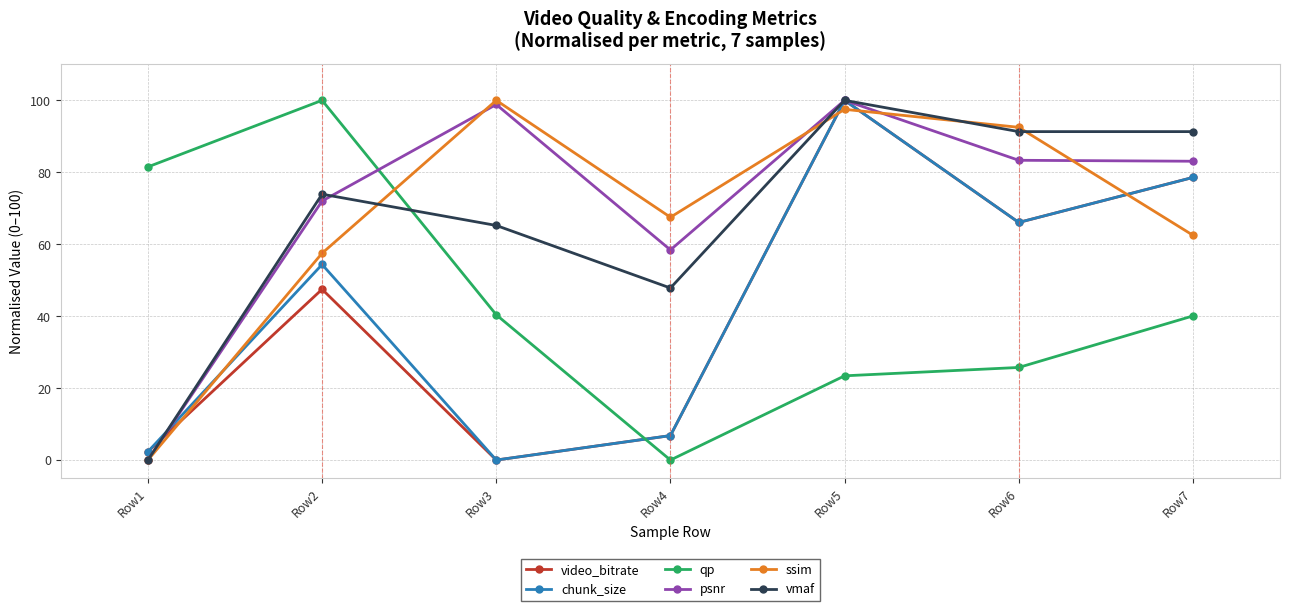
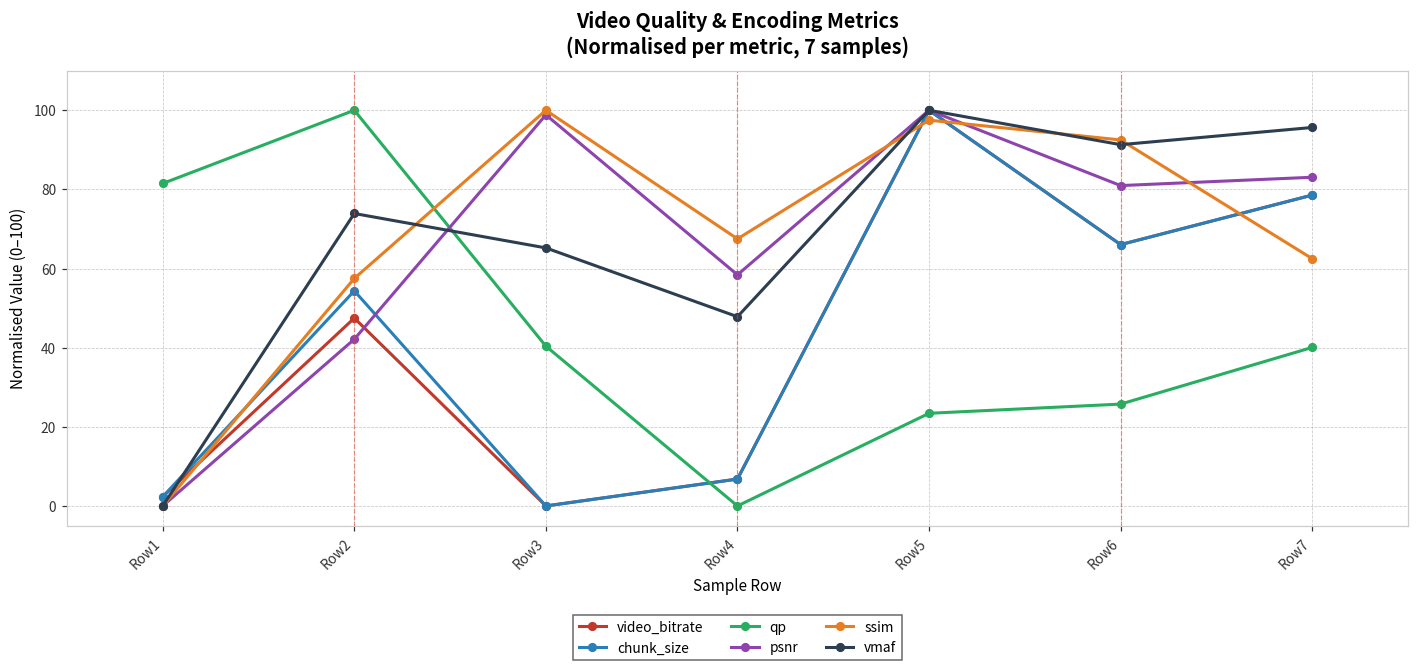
psnr, Row2: 72 -> 42
psnr, Row6: 83 -> 81
vmaf, Row7: 91 -> 96
